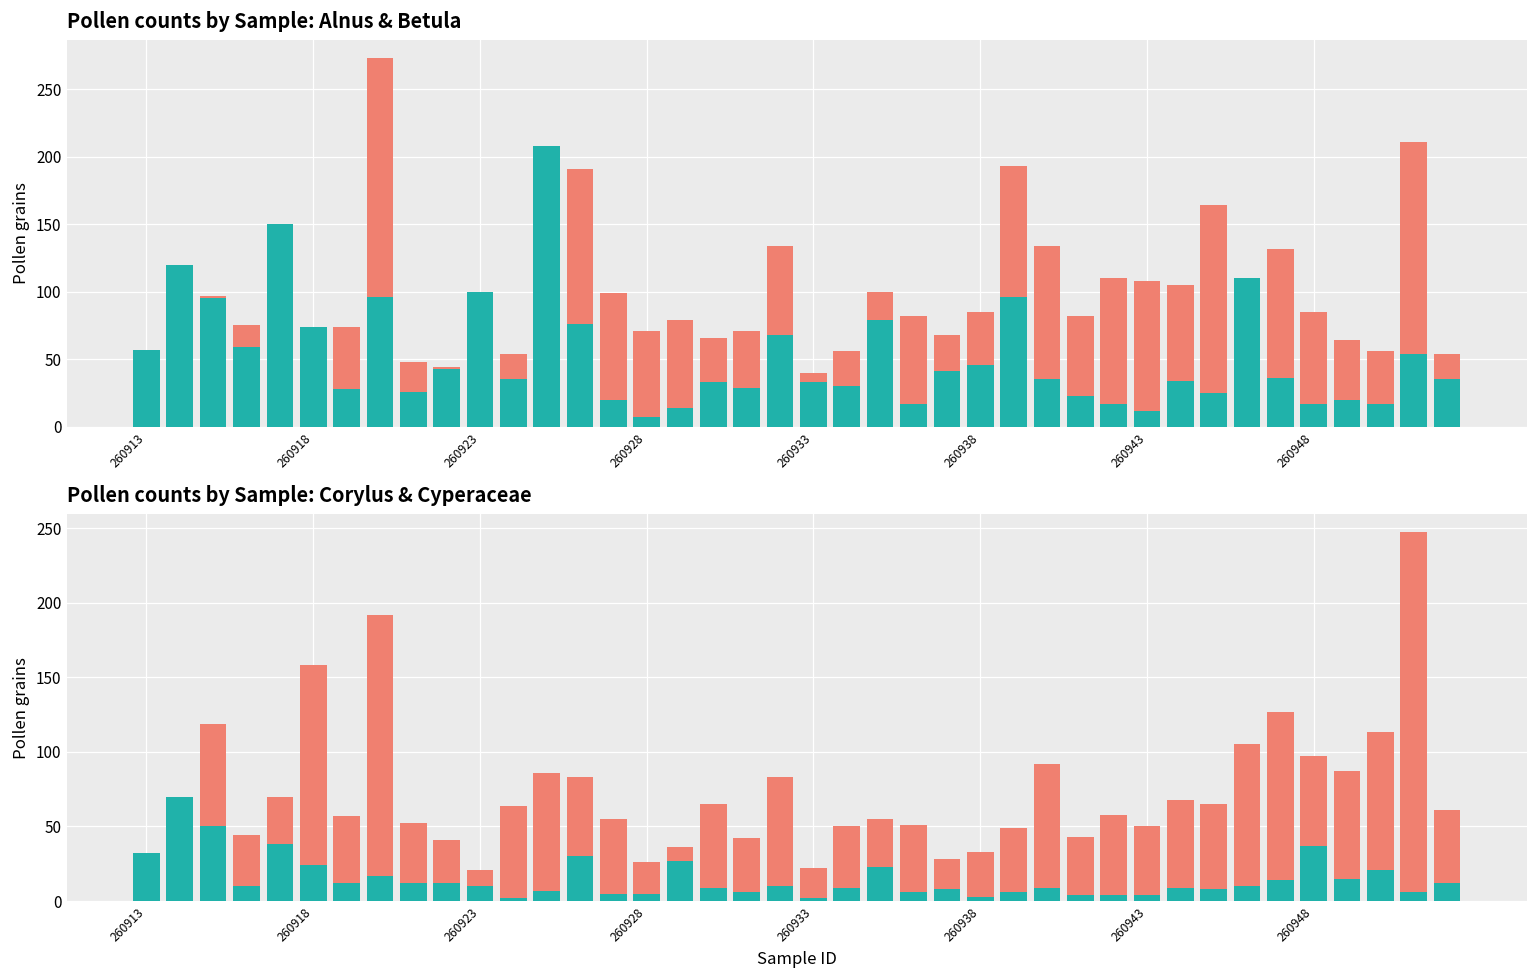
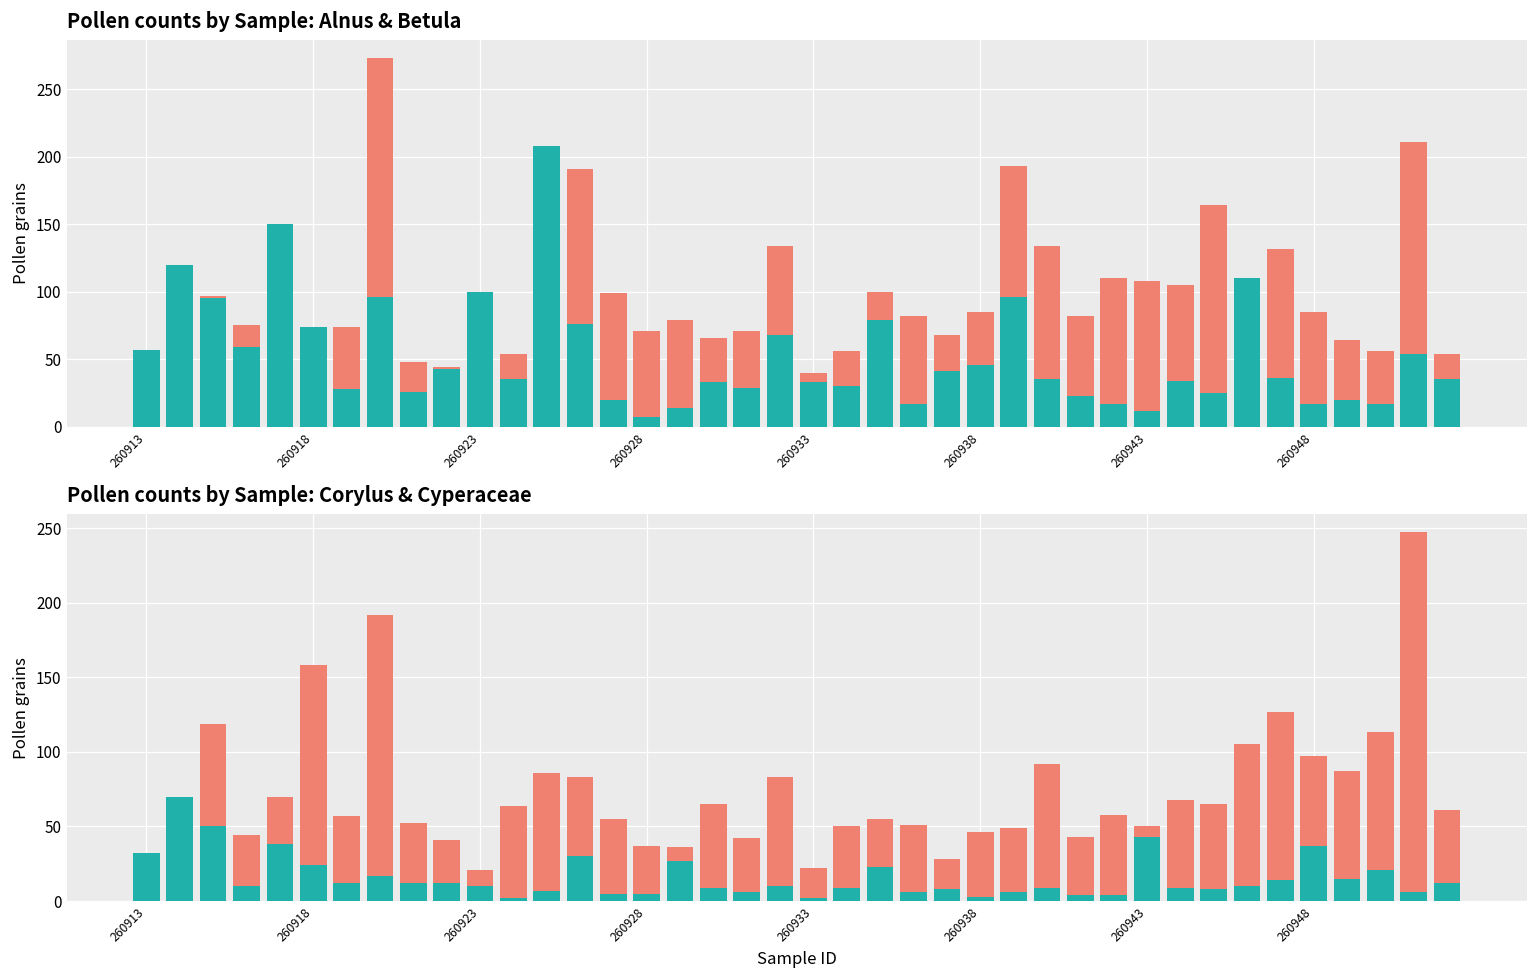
Pollen counts by Sample: Corylus & Cyperaceae, Corylus, 260928: 26 -> 37
Pollen counts by Sample: Corylus & Cyperaceae, Corylus, 260938: 33 -> 46
Pollen counts by Sample: Corylus & Cyperaceae, Cyperaceae, 260943: 4 -> 43
